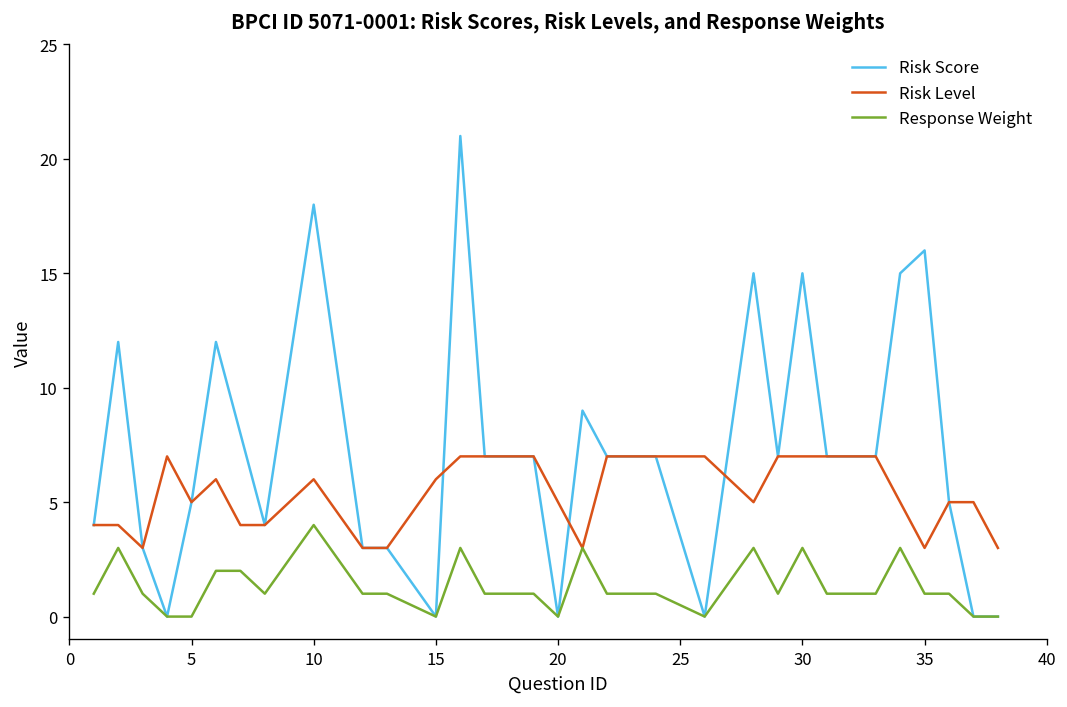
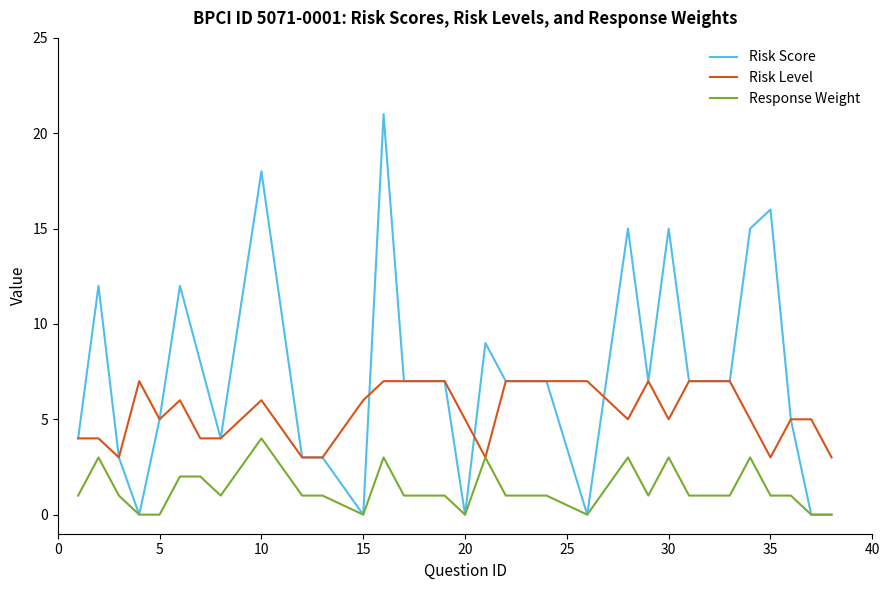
Risk Level, 30: 7 -> 5
